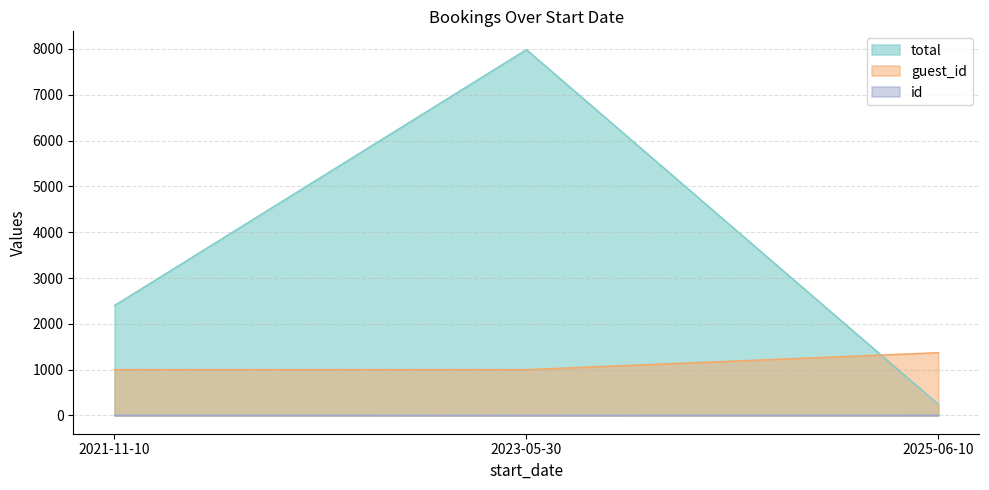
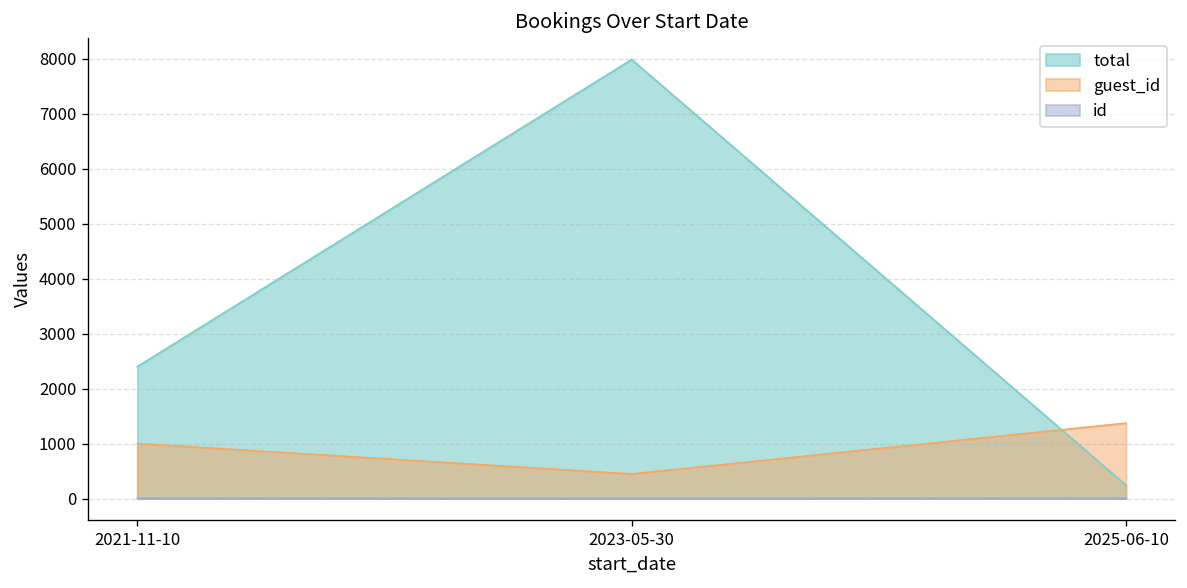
guest_id, 2023-05-30: 1000 -> 400
